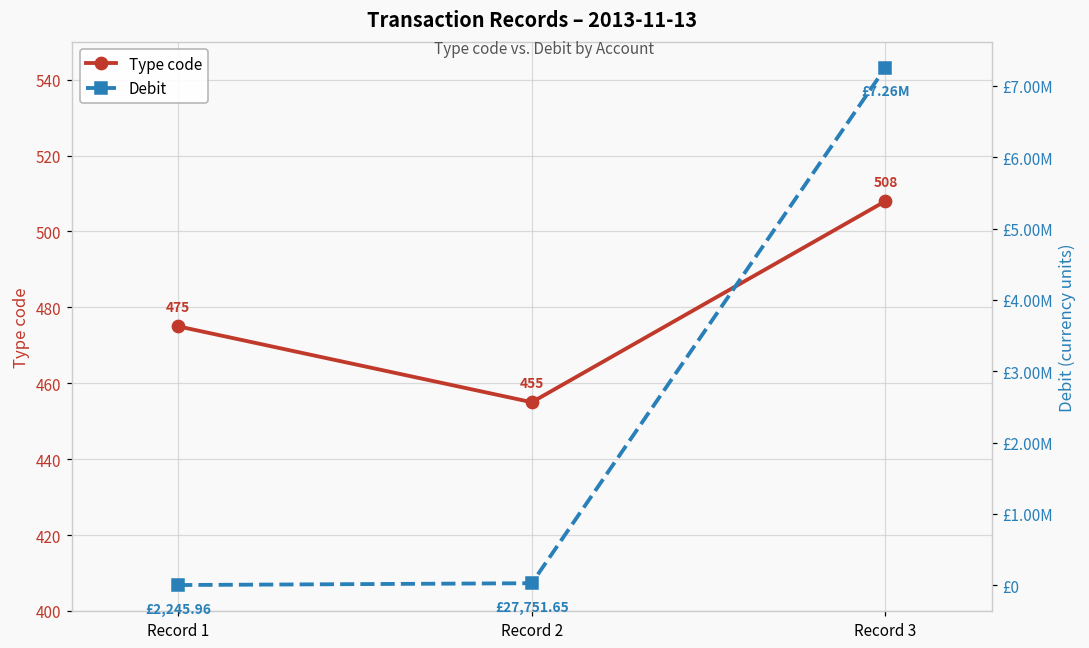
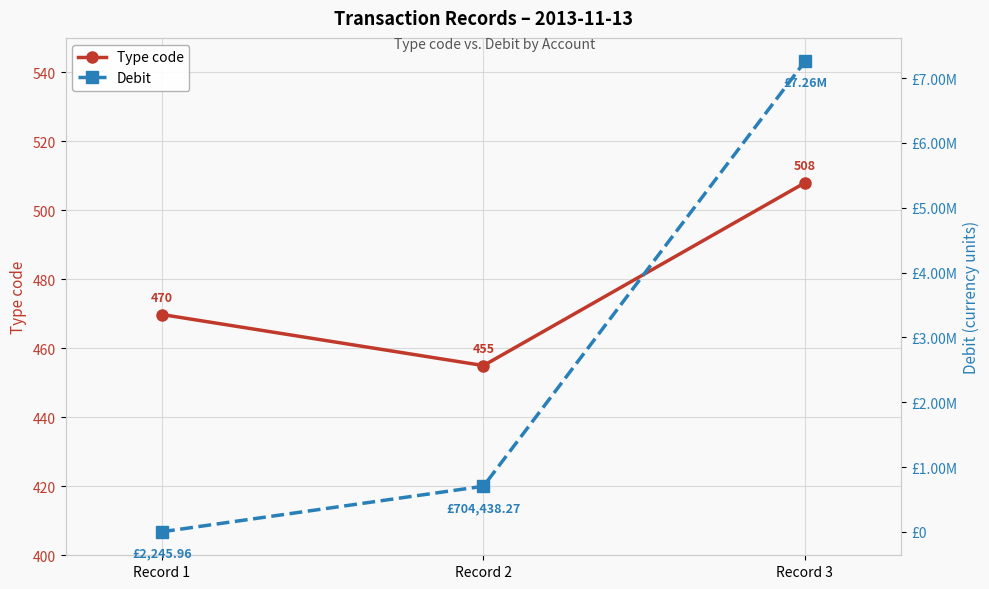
Type code, Record 1: 475 -> 470
Debit, Record 2: £27,751.65 -> £704,438.27
